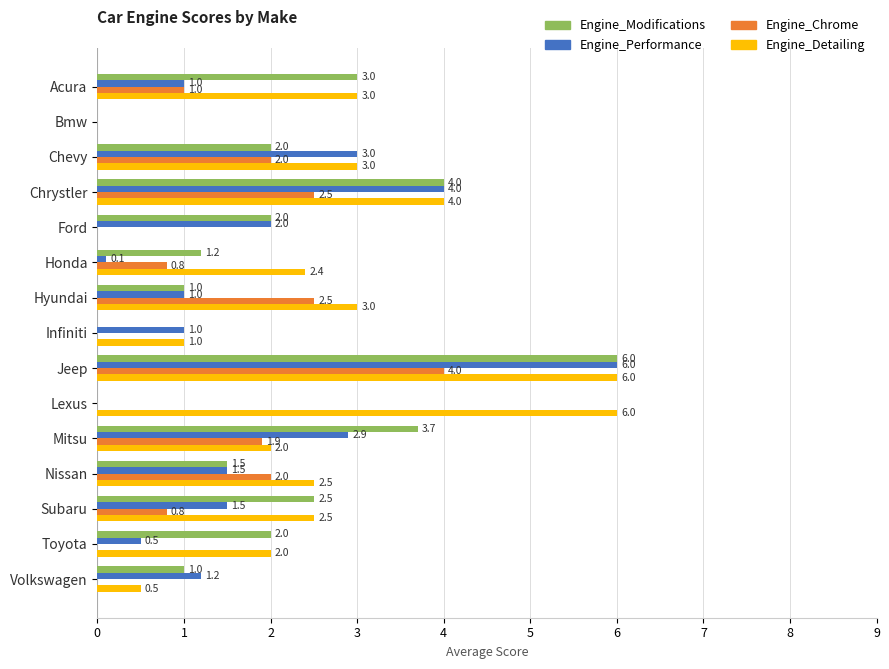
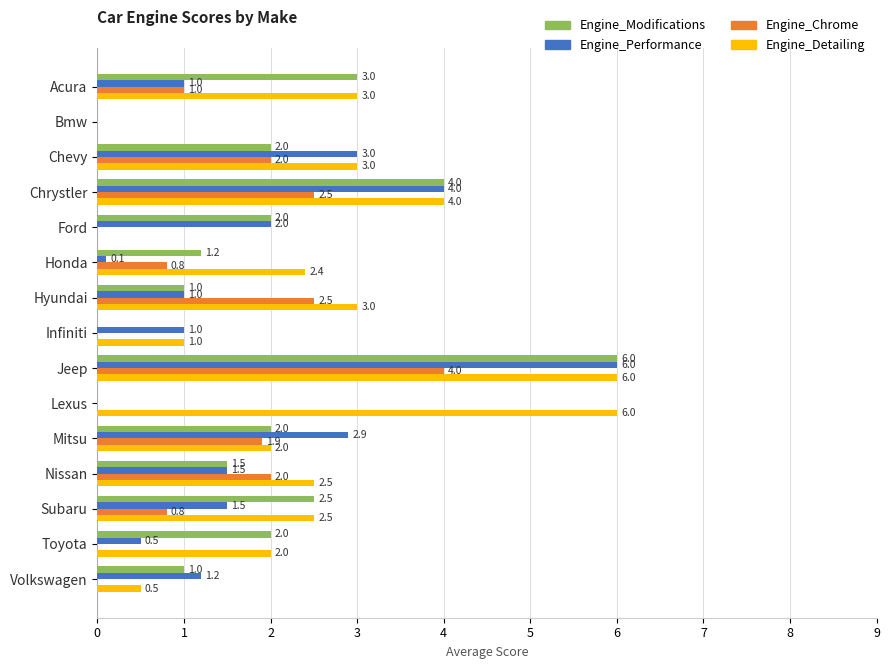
Engine_Modifications, Mitsu: 3.7 -> 2.0
